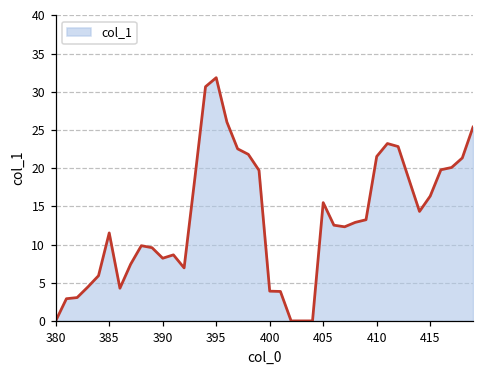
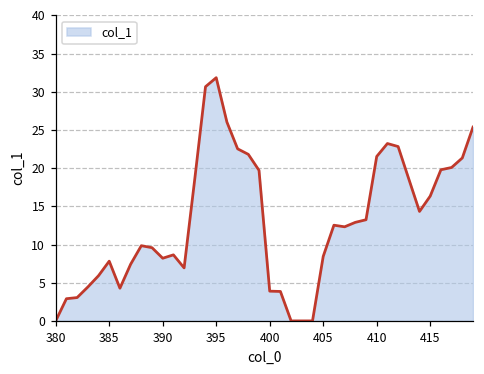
385: 12 -> 8
405: 15 -> 8
